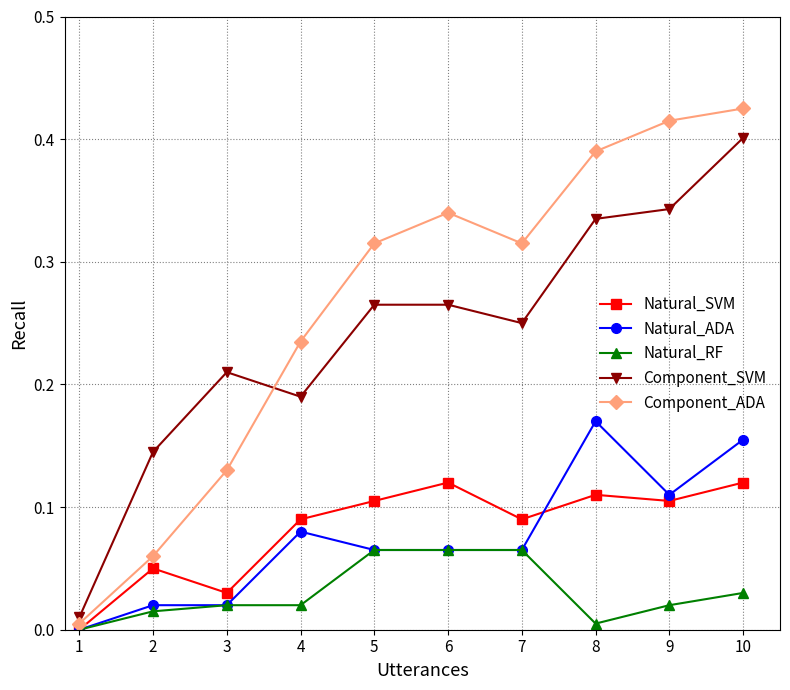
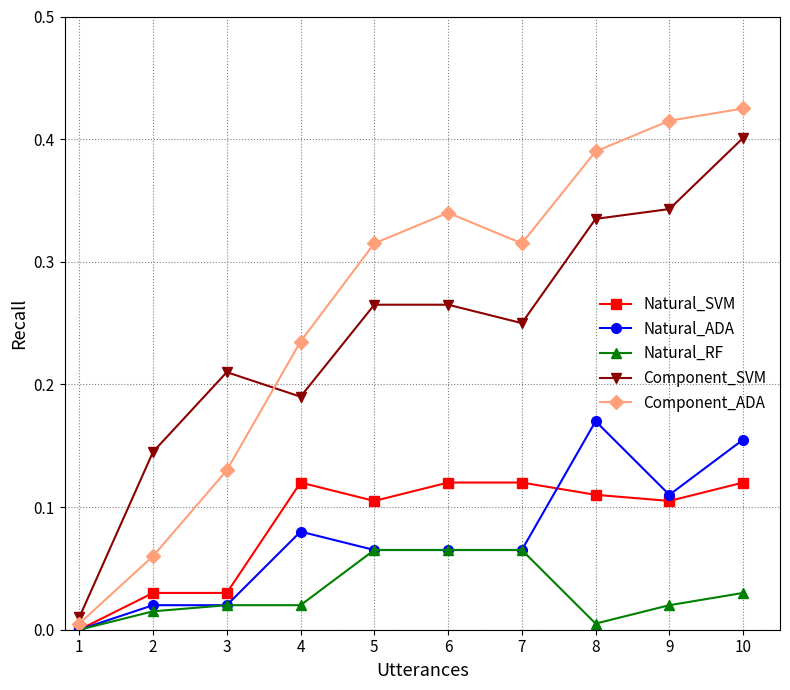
Natural_SVM, 2: 0.05 -> 0.03
Natural_SVM, 4: 0.09 -> 0.12
Natural_SVM, 7: 0.09 -> 0.12
